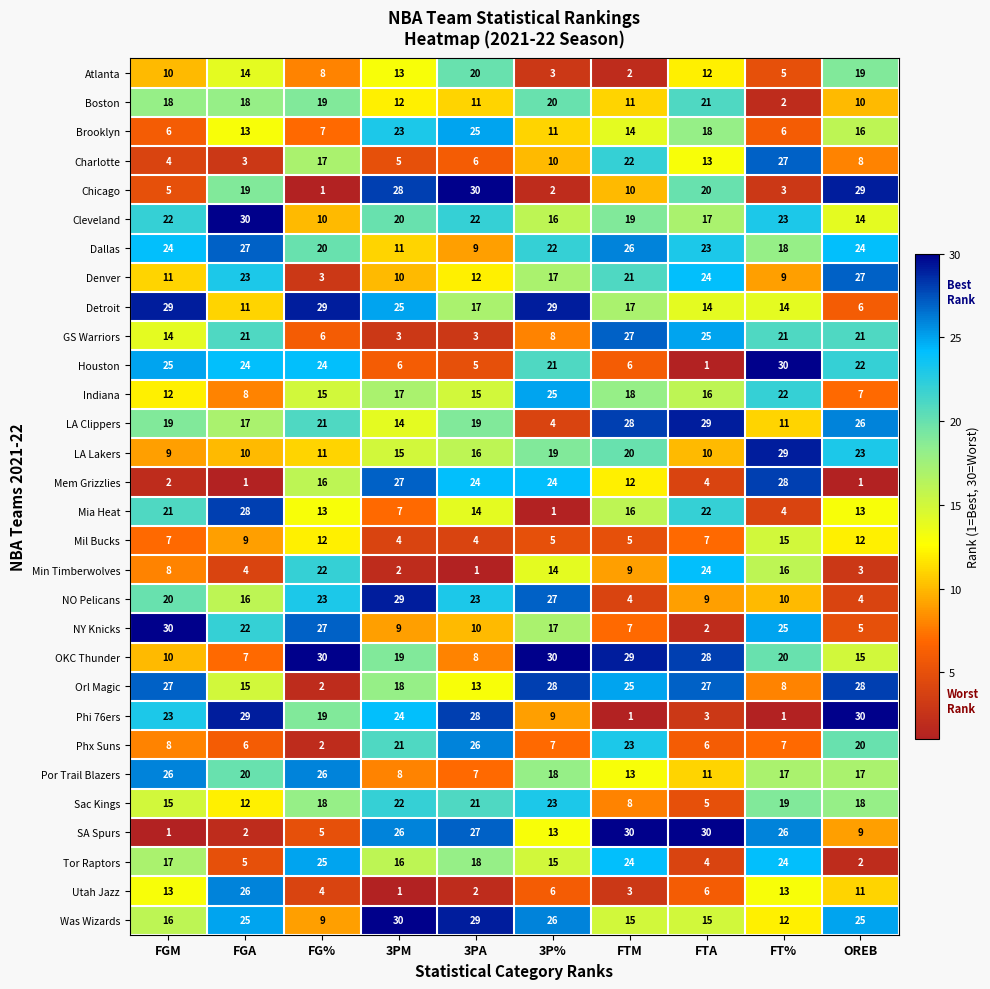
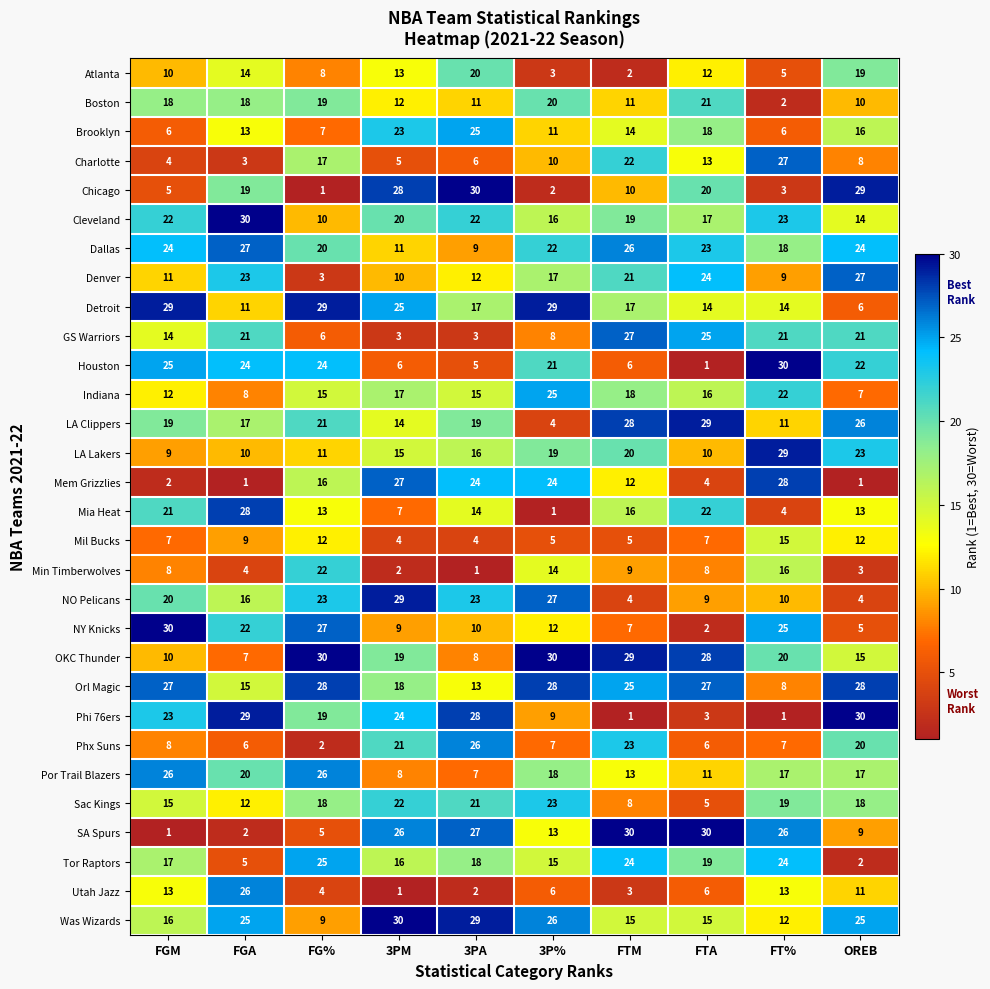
Min Timberwolves, FTA: 24 -> 8
NY Knicks, 3P%: 17 -> 12
Orl Magic, FG%: 2 -> 28
Tor Raptors, FTA: 4 -> 19
